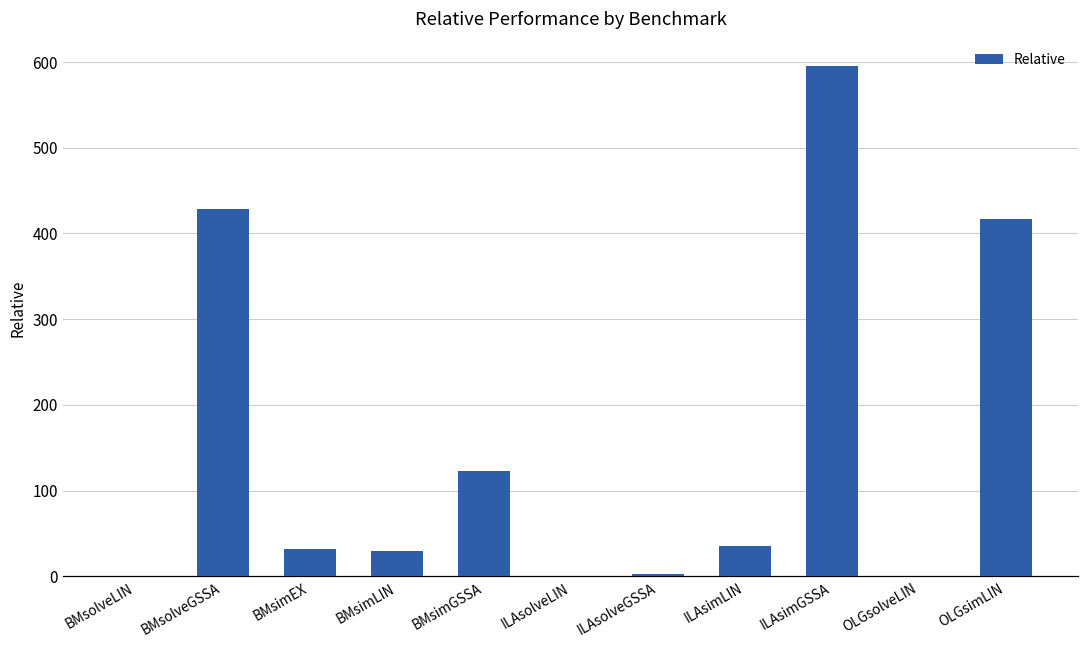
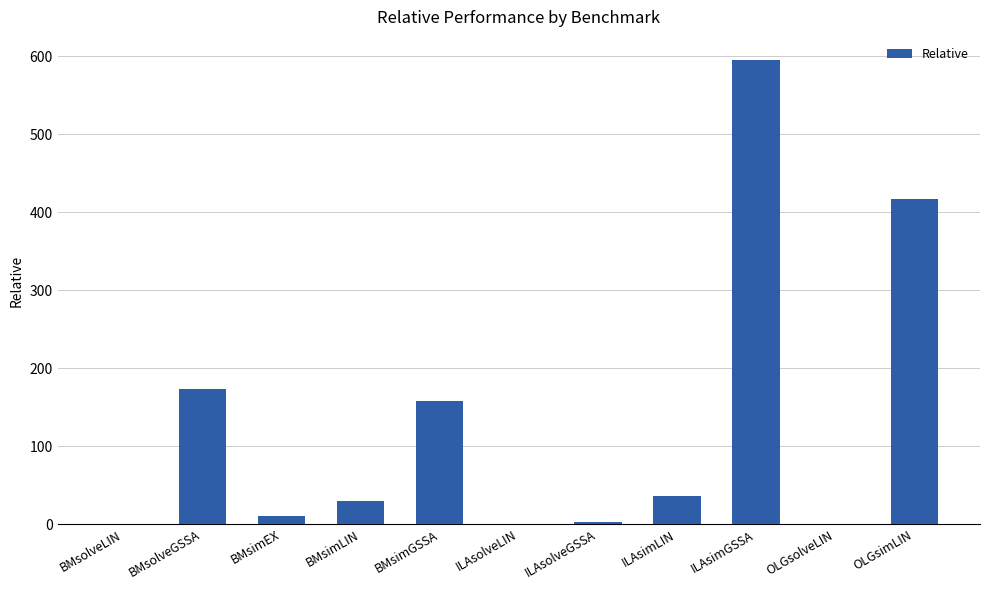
BMsolveGSSA: 430 -> 170
BMsimEX: 30 -> 10
BMsimGSSA: 120 -> 160
